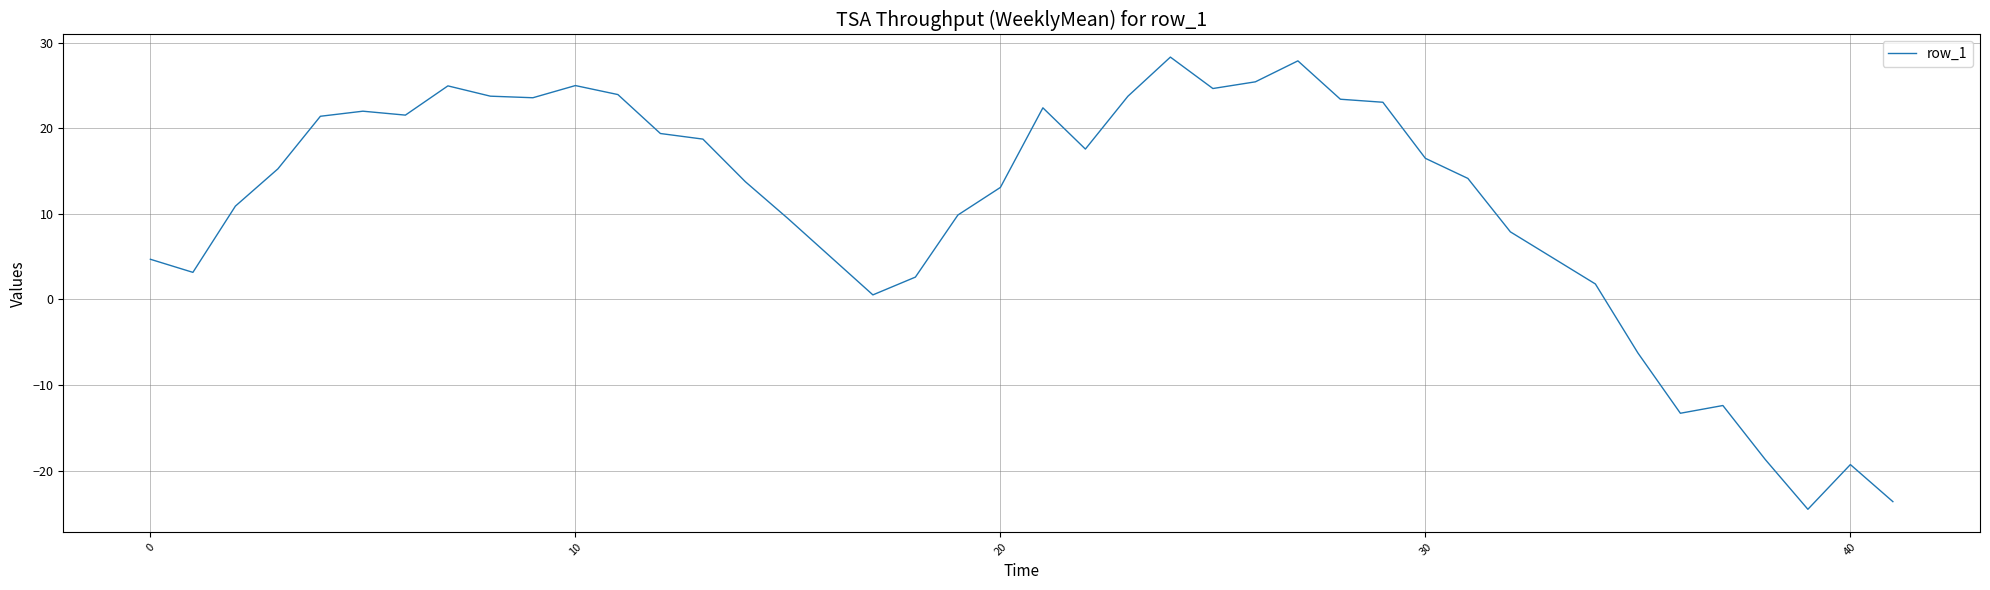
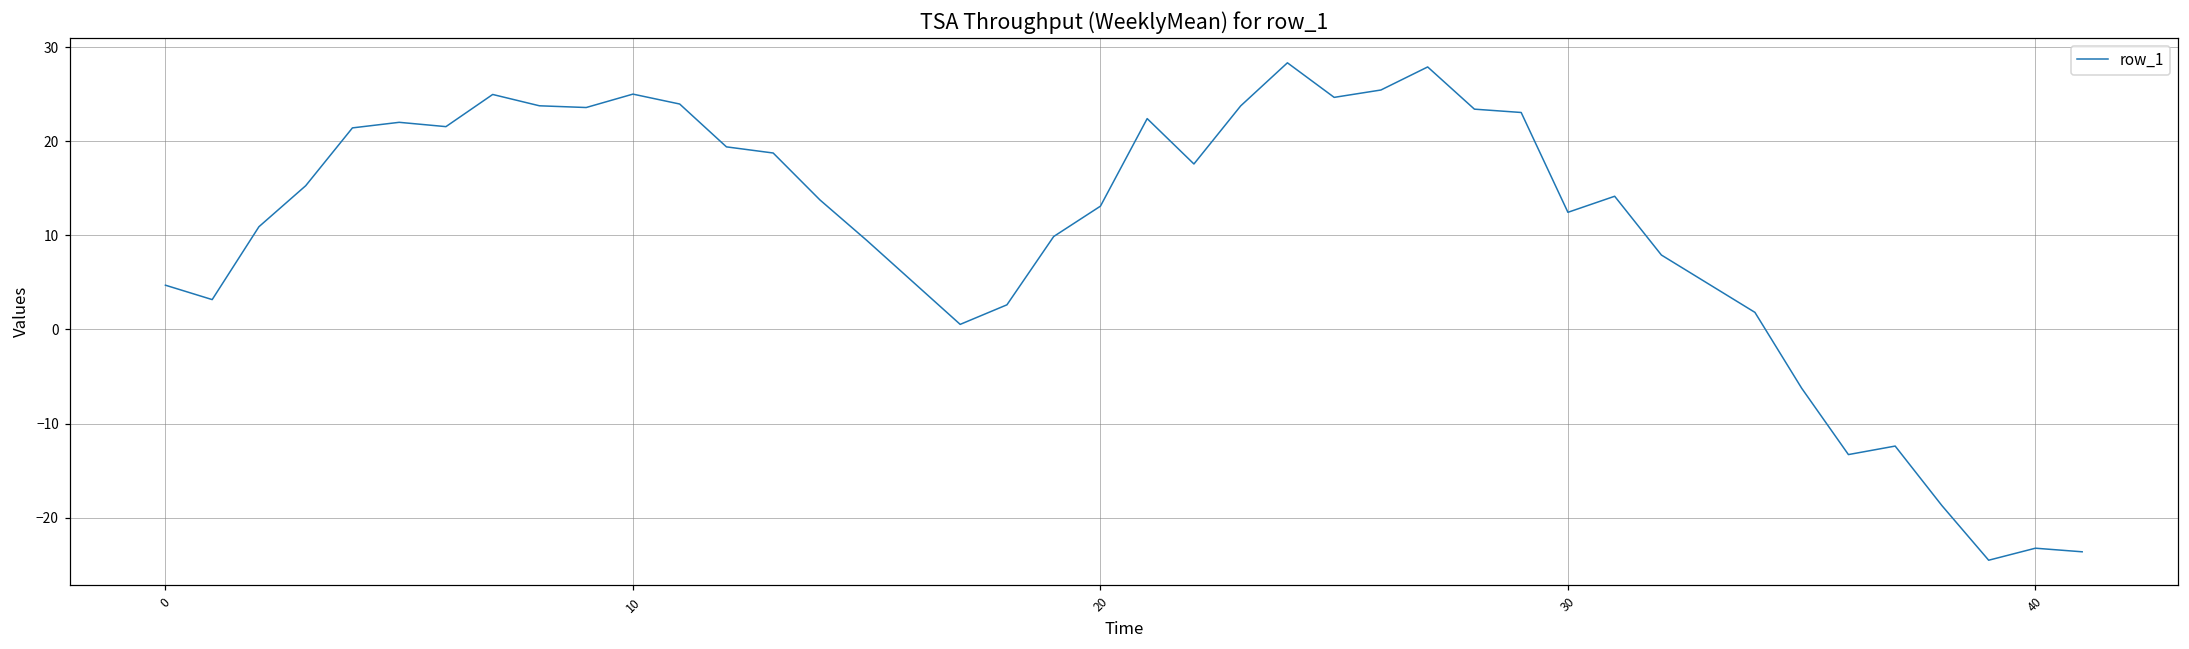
30: 17 -> 12
40: -19 -> -23
